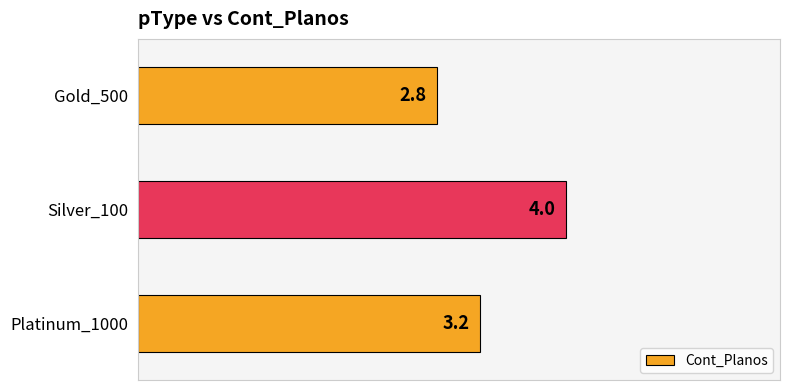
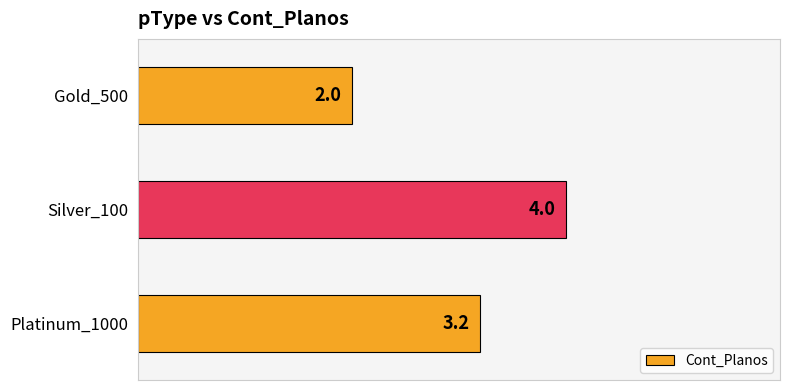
Gold_500: 2.8 -> 2.0
